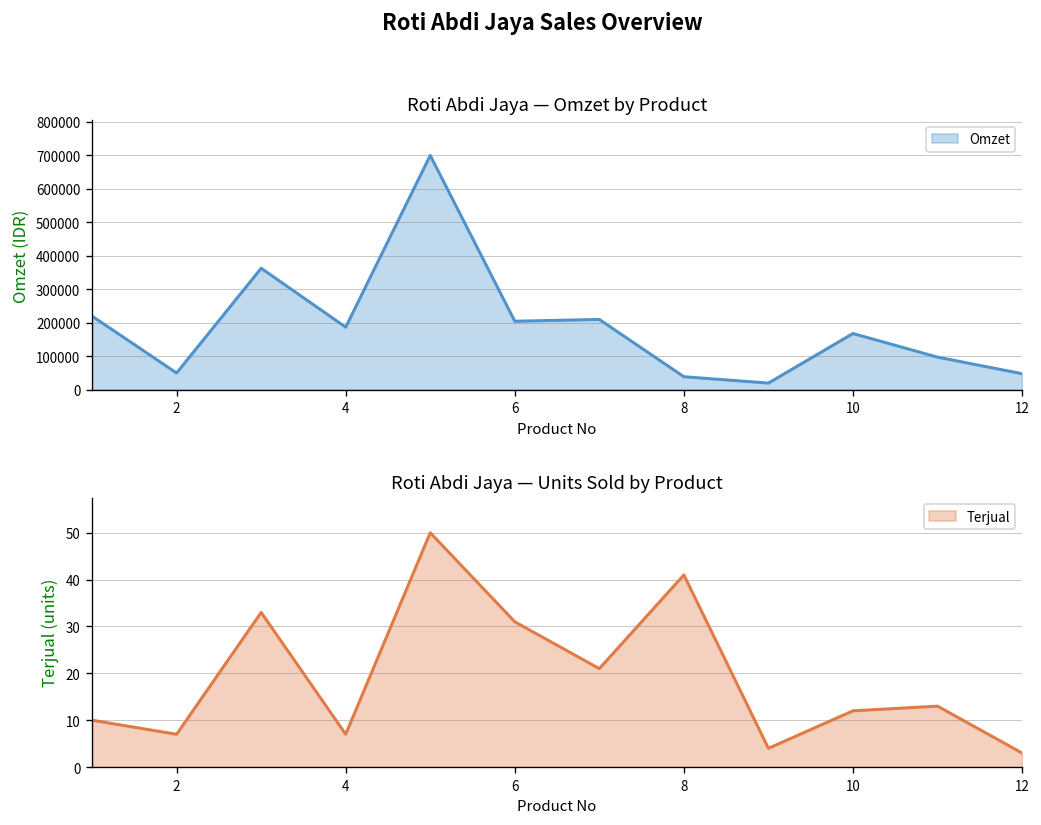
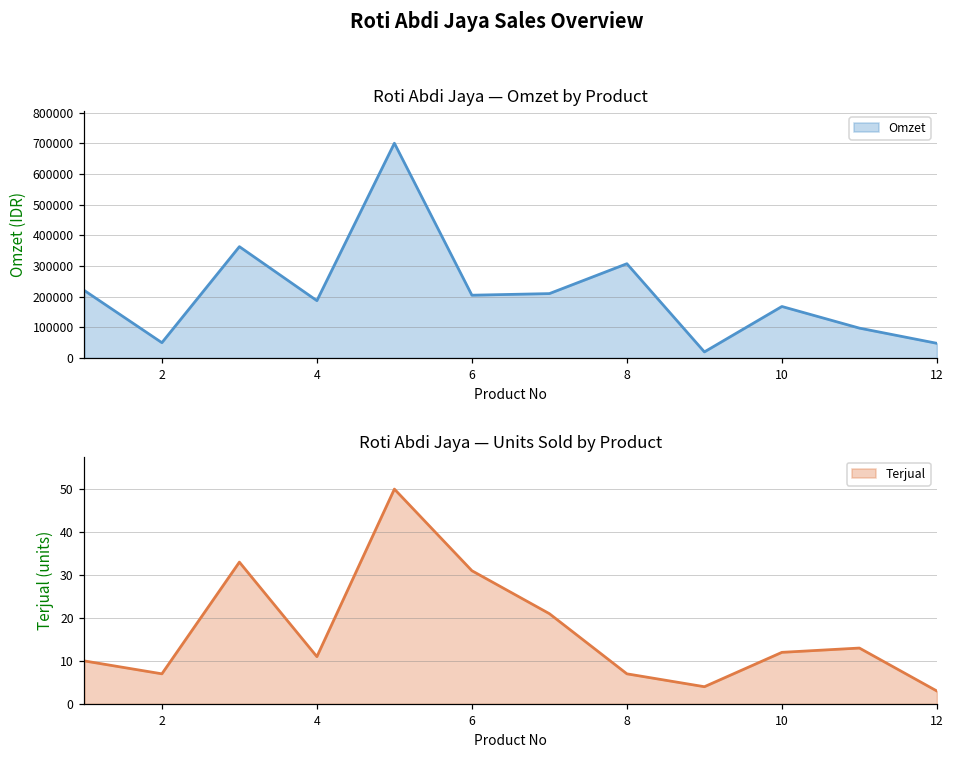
Roti Abdi Jaya — Omzet by Product, 8: 40000 -> 310000
Roti Abdi Jaya — Units Sold by Product, 4: 7 -> 11
Roti Abdi Jaya — Units Sold by Product, 8: 41 -> 7
